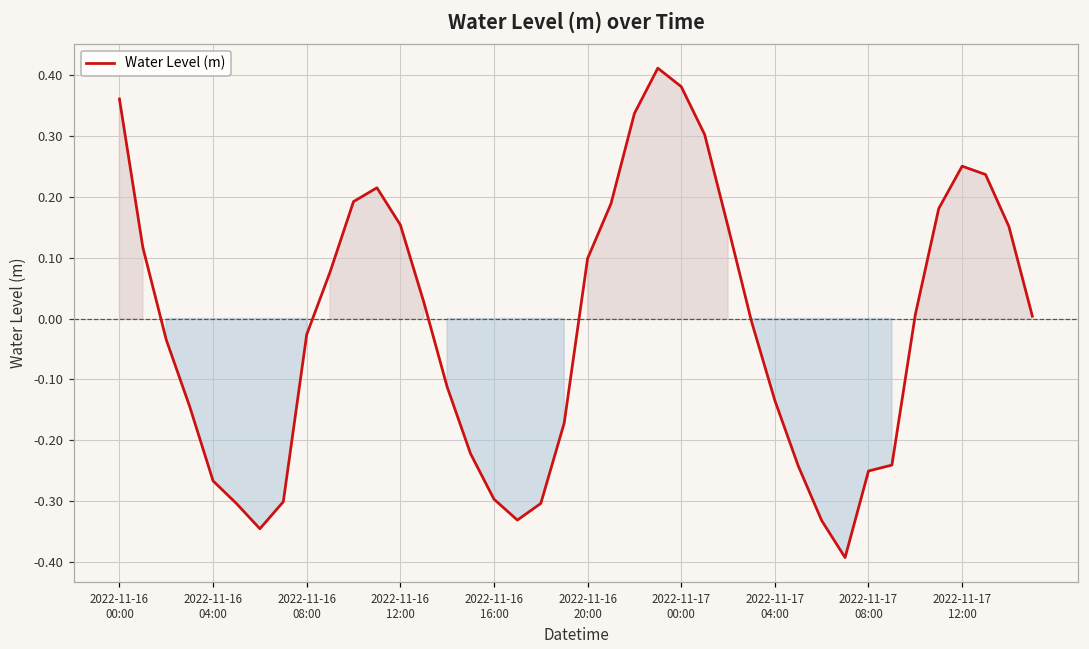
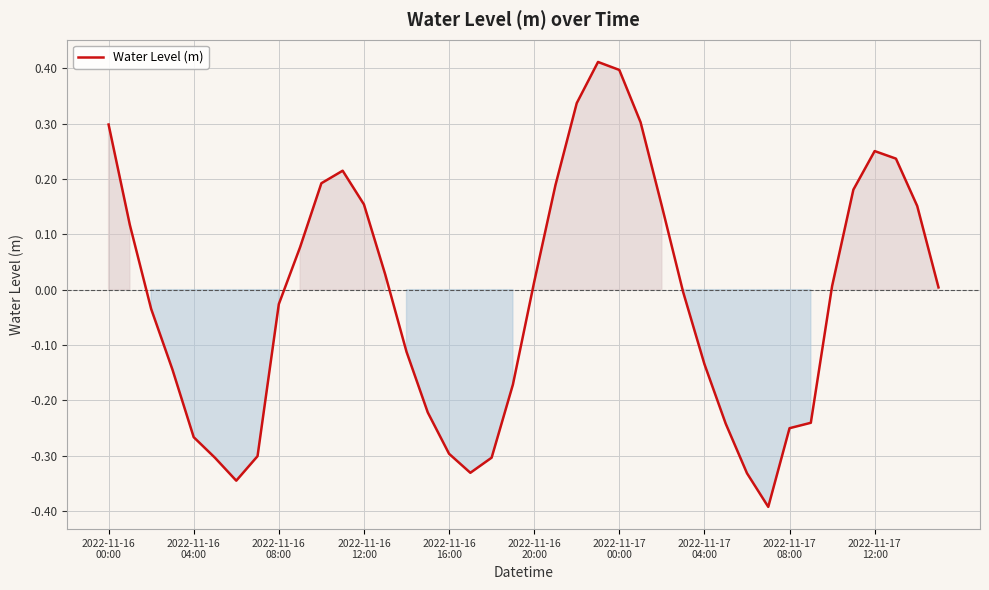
2022-11-16 00:00: 0.36 -> 0.30
2022-11-16 20:00: 0.10 -> 0.01
2022-11-17 00:00: 0.38 -> 0.40
